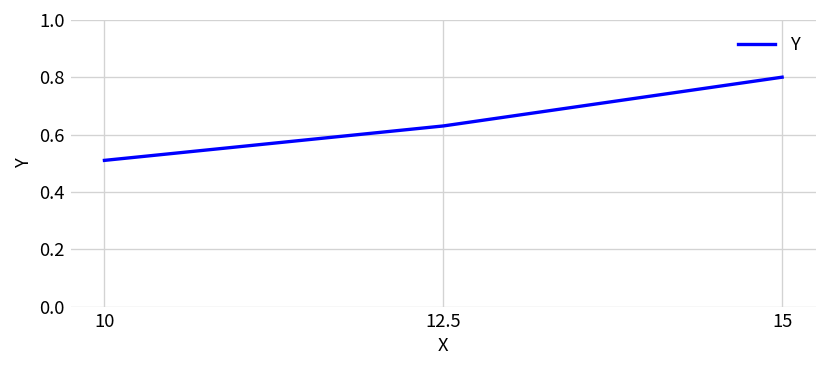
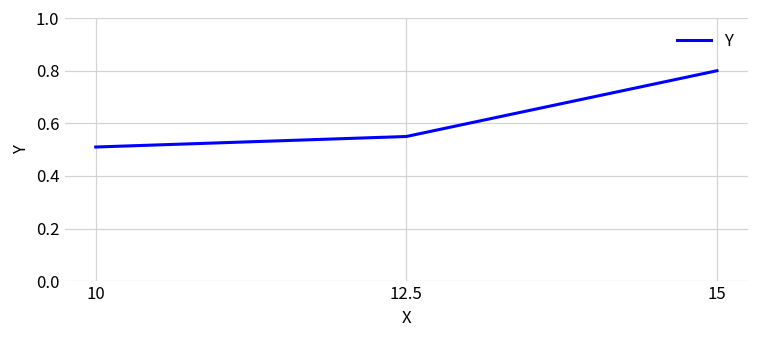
12.5: 0.63 -> 0.55
